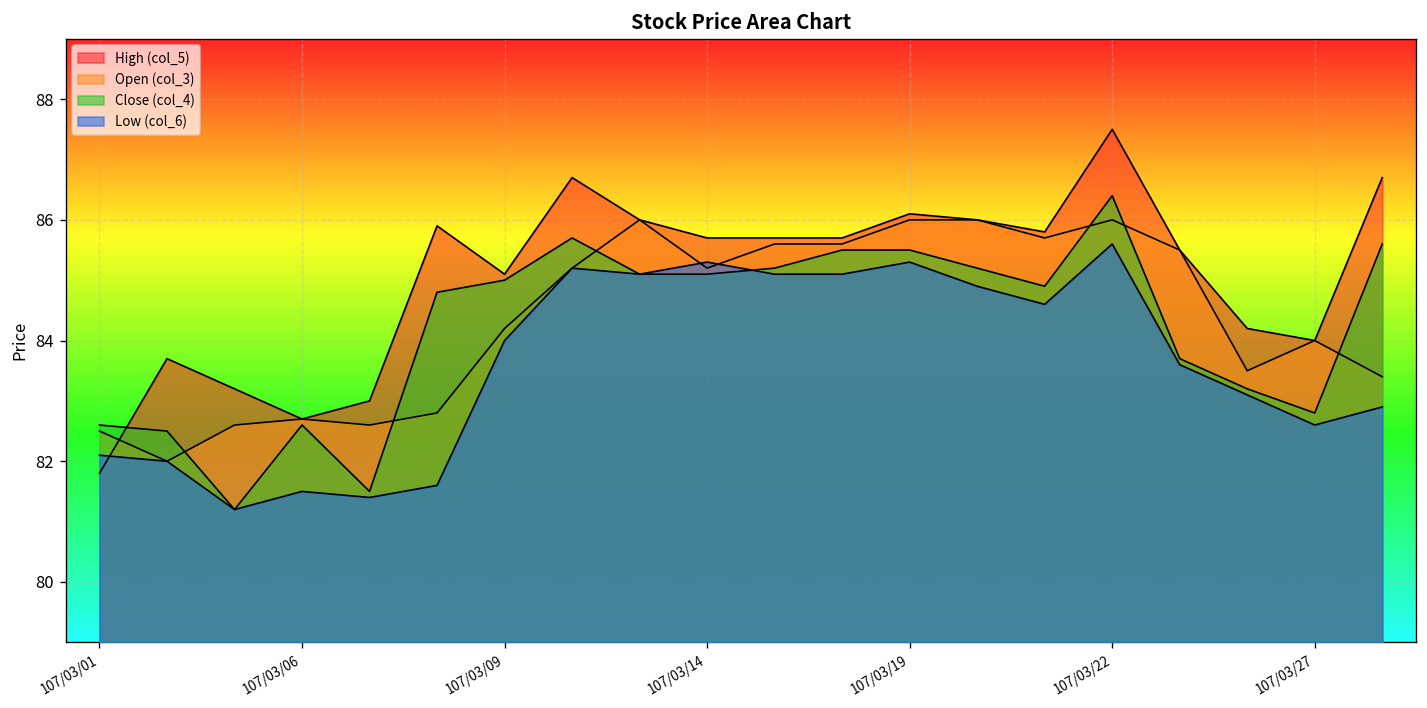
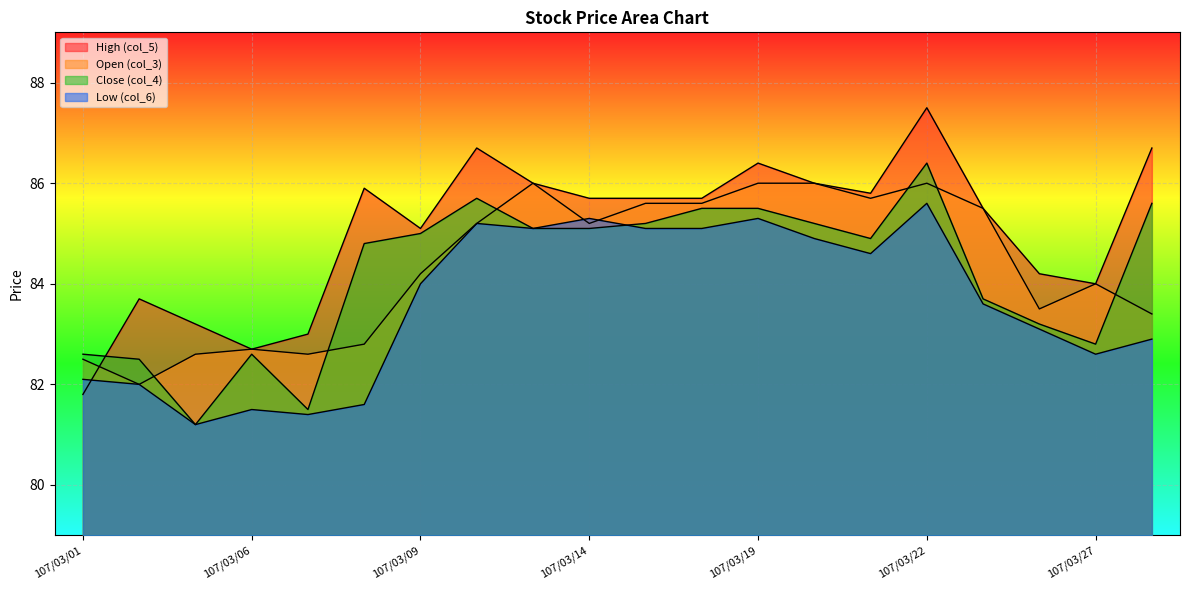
High (col_5), 107/03/19: 86.1 -> 86.4
